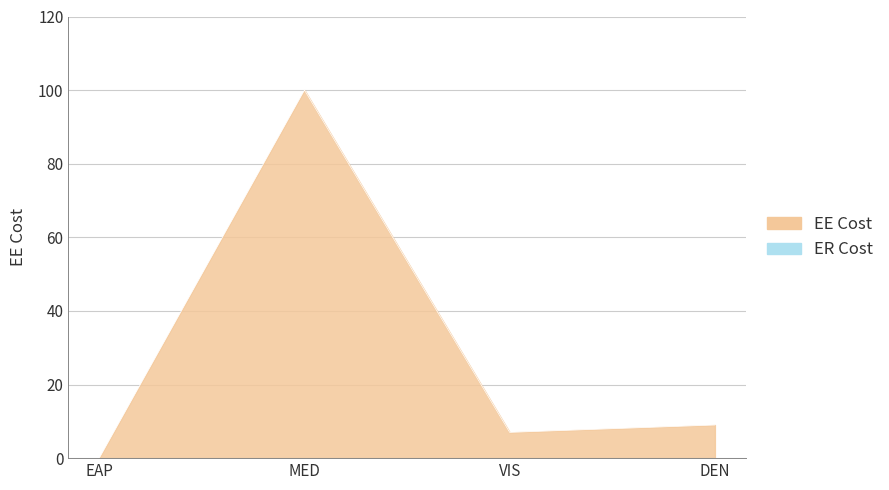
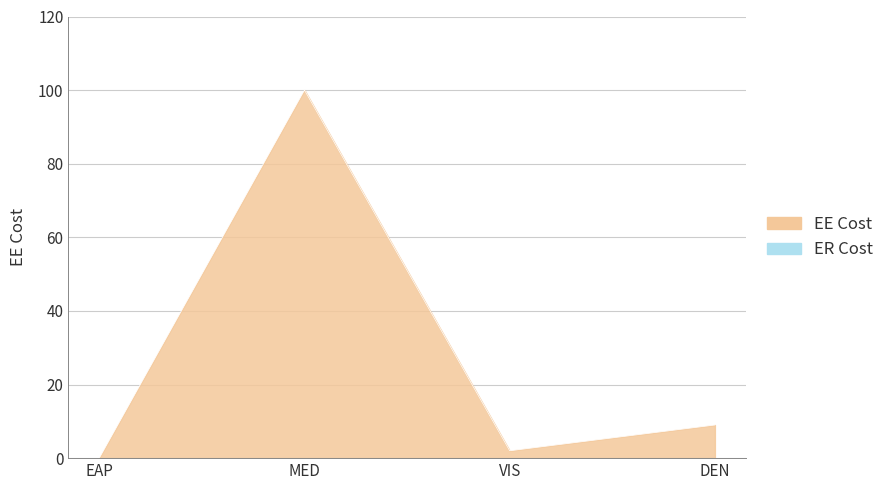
EE Cost, VIS: 7 -> 2
